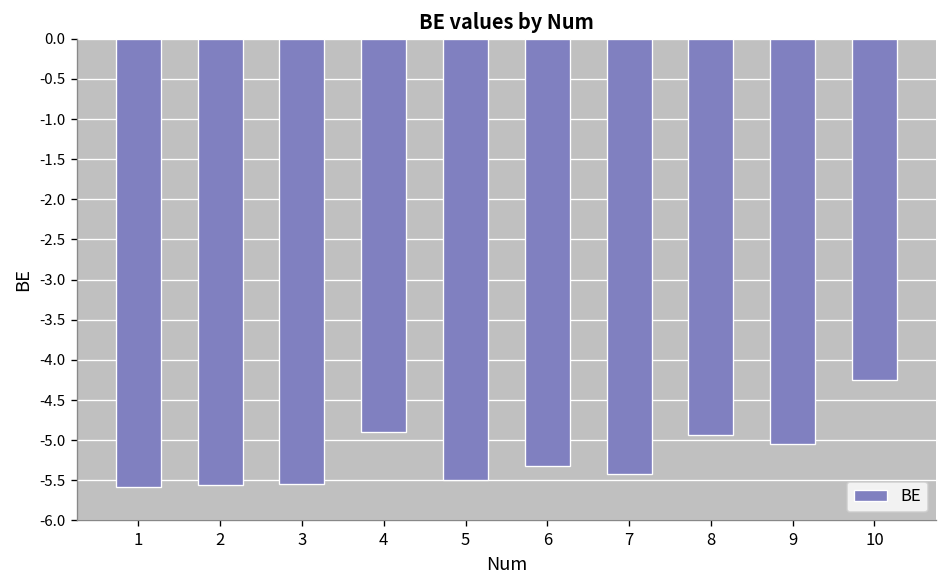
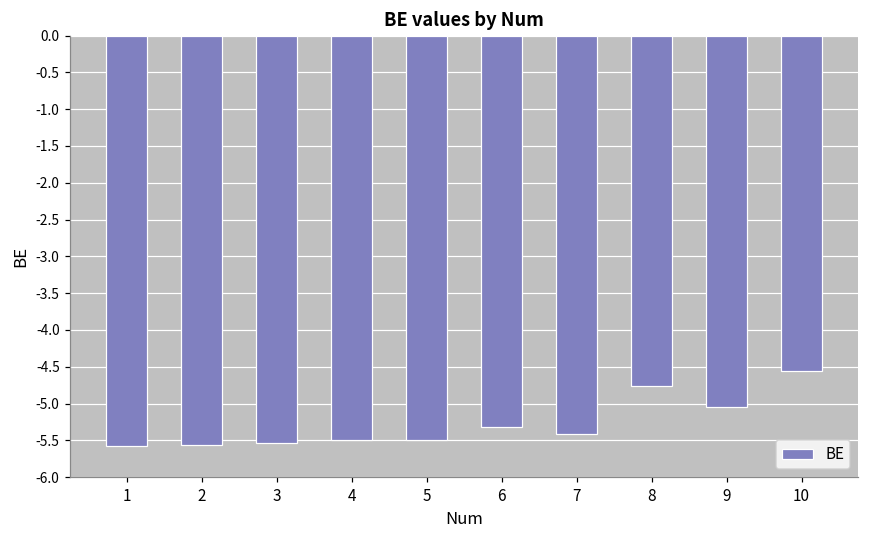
4: -4.9 -> -5.5
8: -4.9 -> -4.8
10: -4.3 -> -4.6
